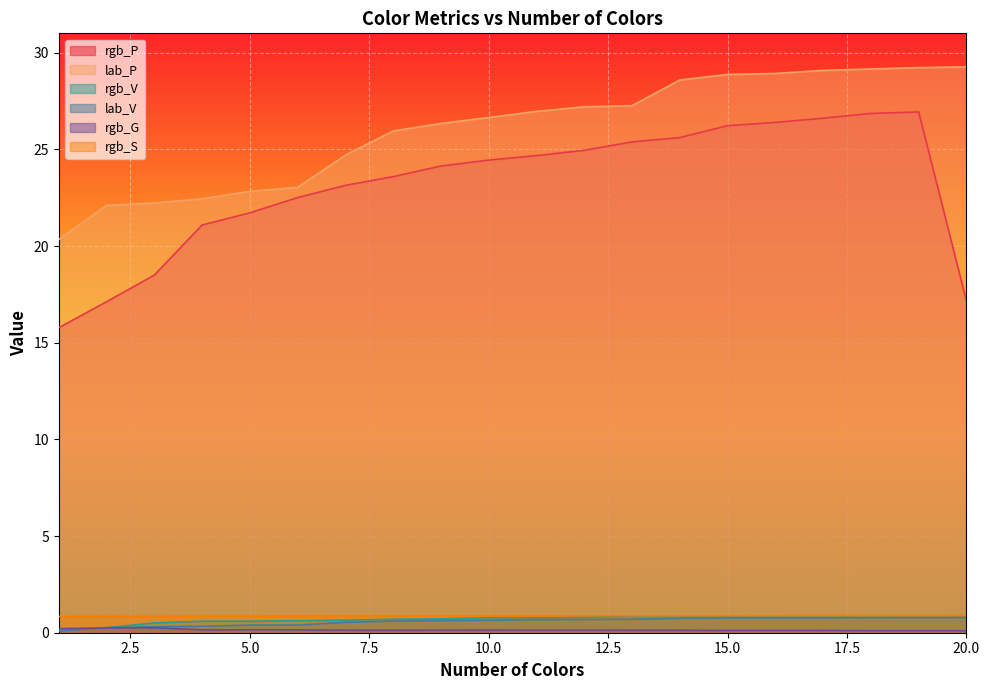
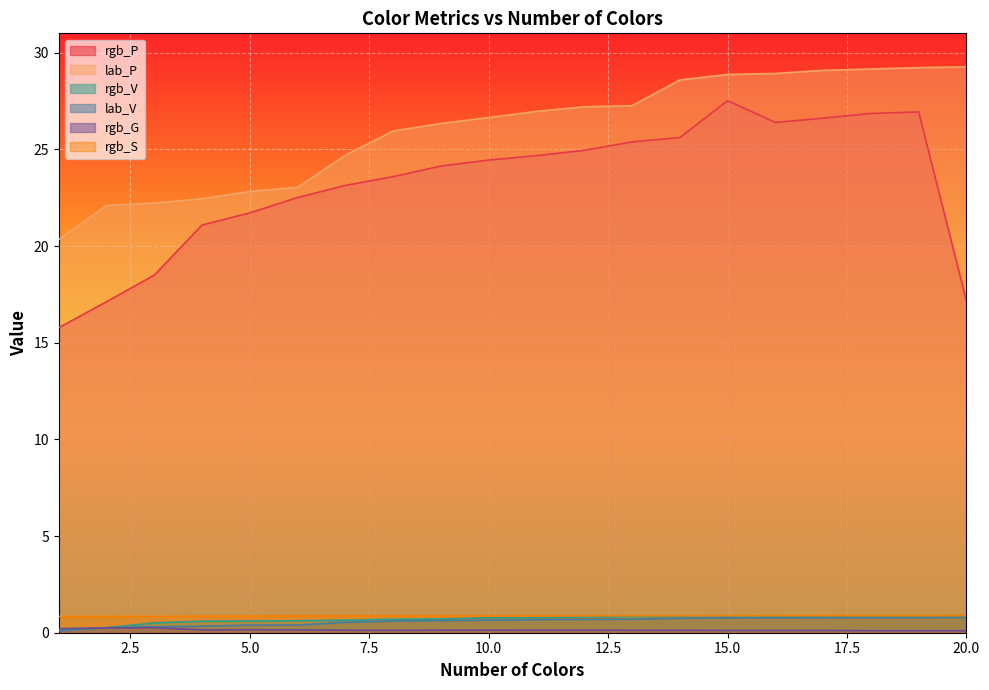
rgb_P, 15.0: 26.2 -> 27.5
